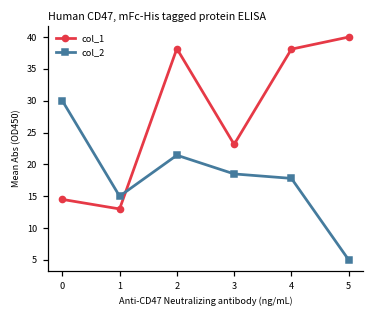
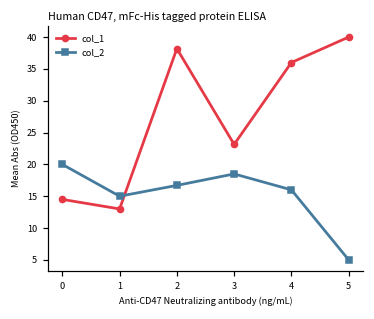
col_2, 0: 30 -> 20
col_2, 2: 21 -> 17
col_1, 4: 38 -> 36
col_2, 4: 18 -> 16
